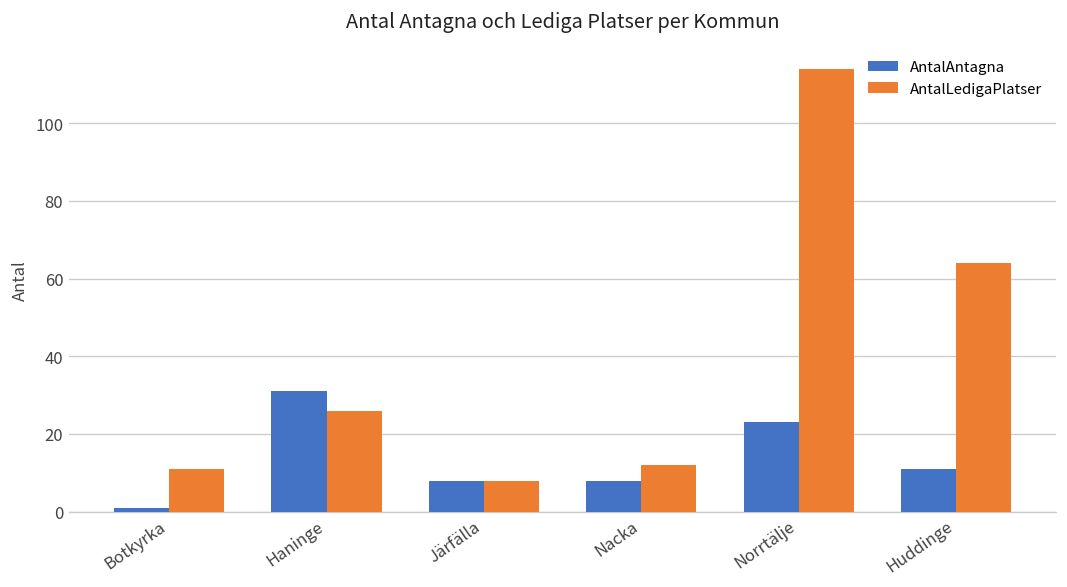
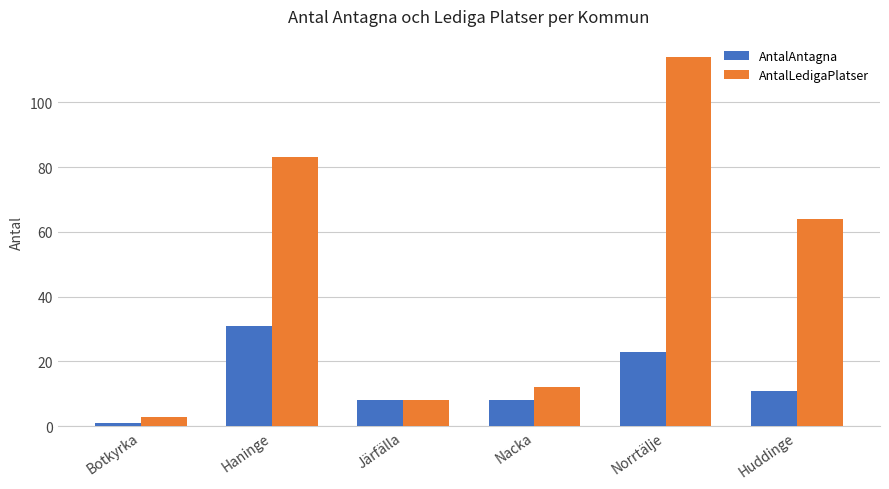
AntalLedigaPlatser, Botkyrka: 11 -> 3
AntalLedigaPlatser, Haninge: 26 -> 83
